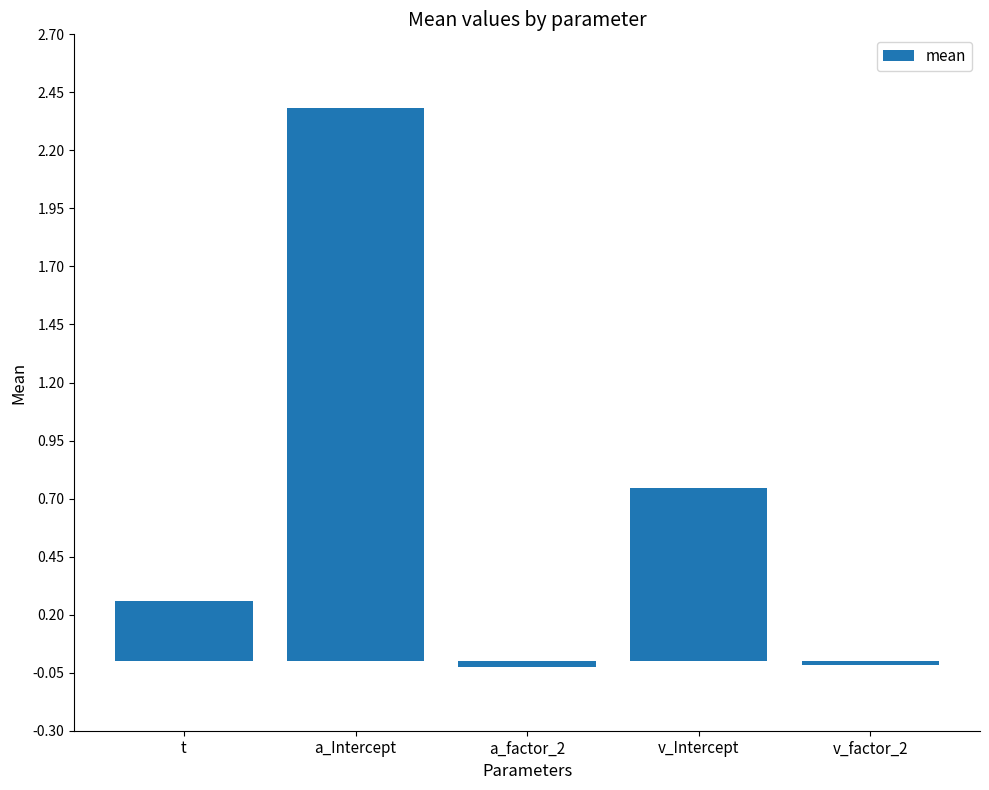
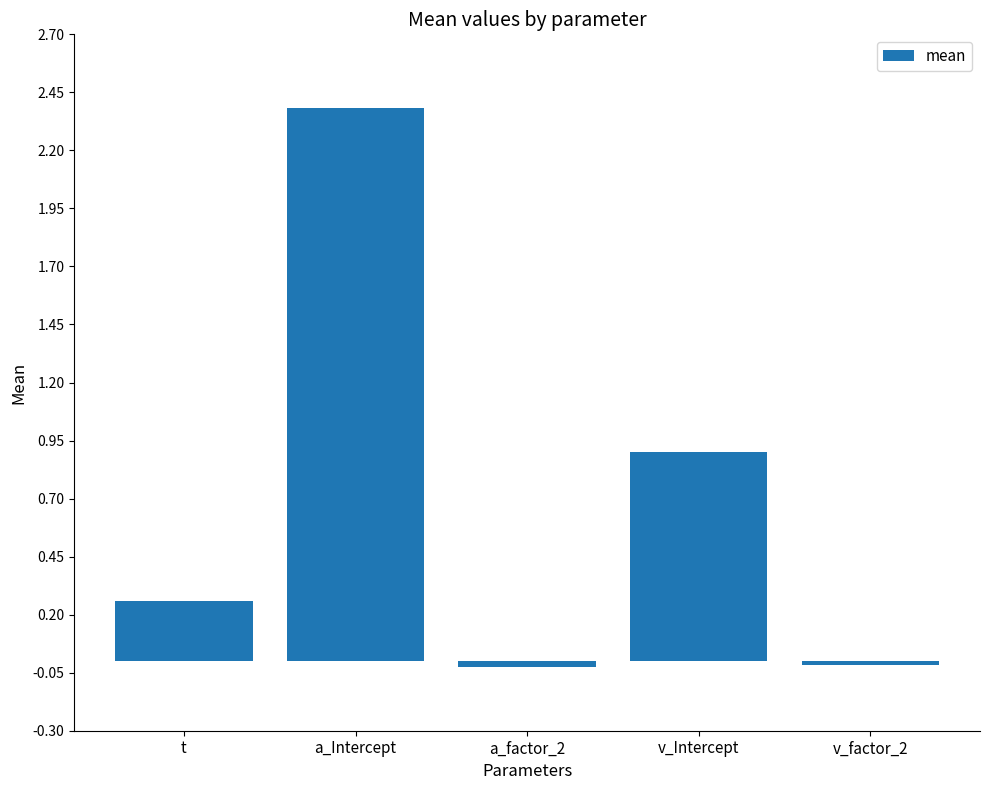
v_Intercept: 0.74 -> 0.90
